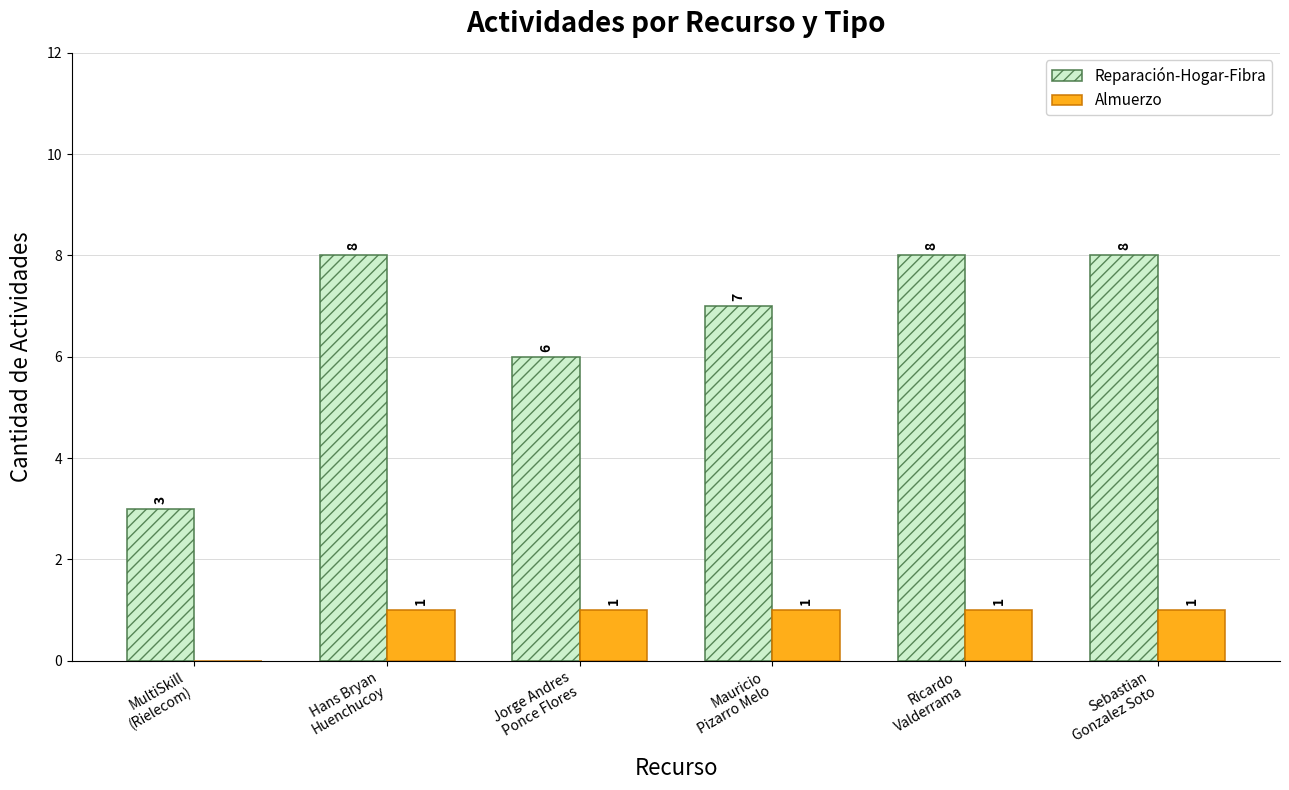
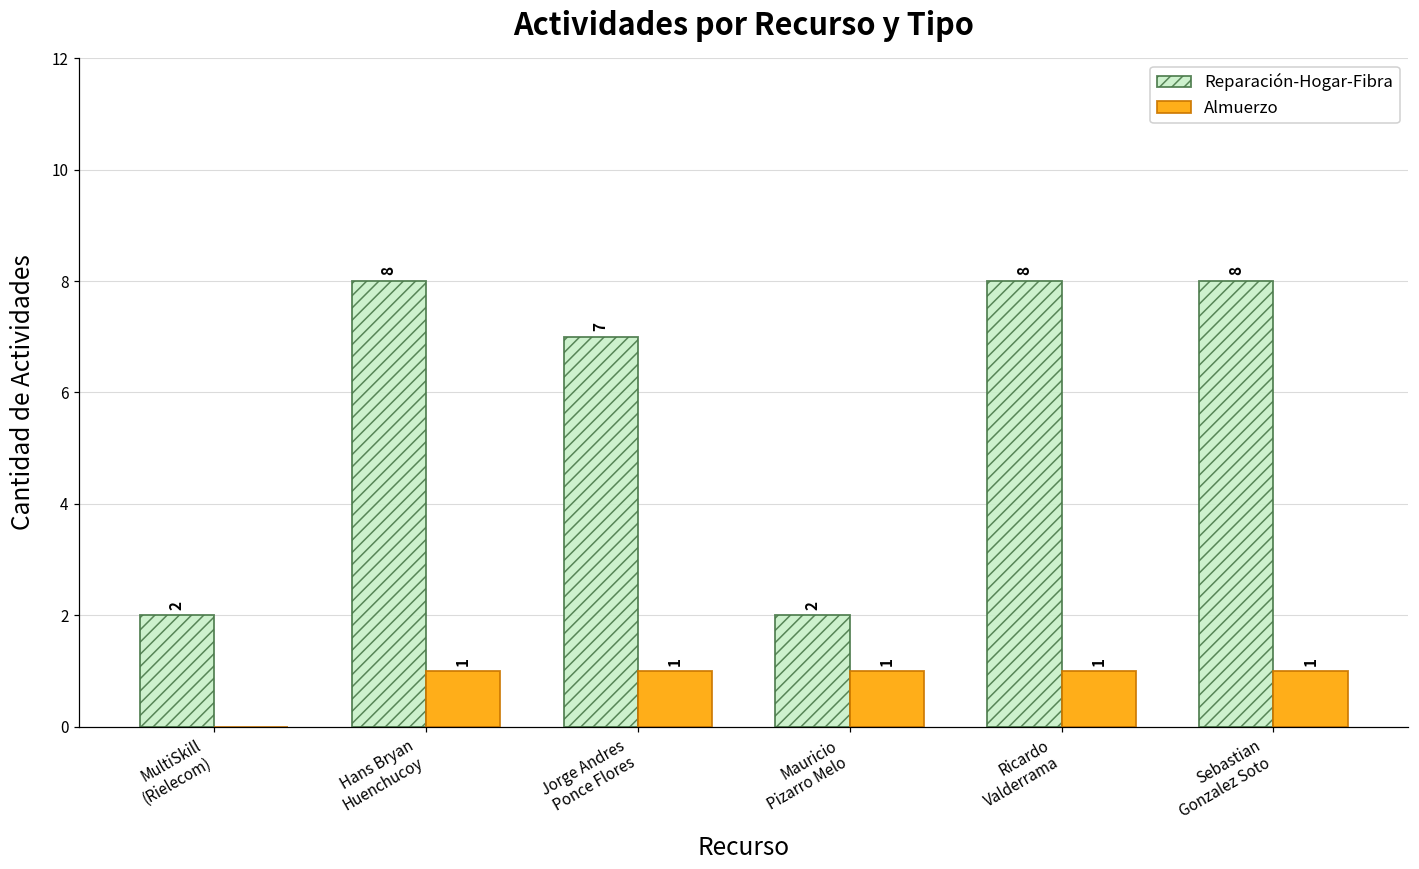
Reparación-Hogar-Fibra, MultiSkill (Rielecom): 3 -> 2
Reparación-Hogar-Fibra, Jorge Andres Ponce Flores: 6 -> 7
Reparación-Hogar-Fibra, Mauricio Pizarro Melo: 7 -> 2
